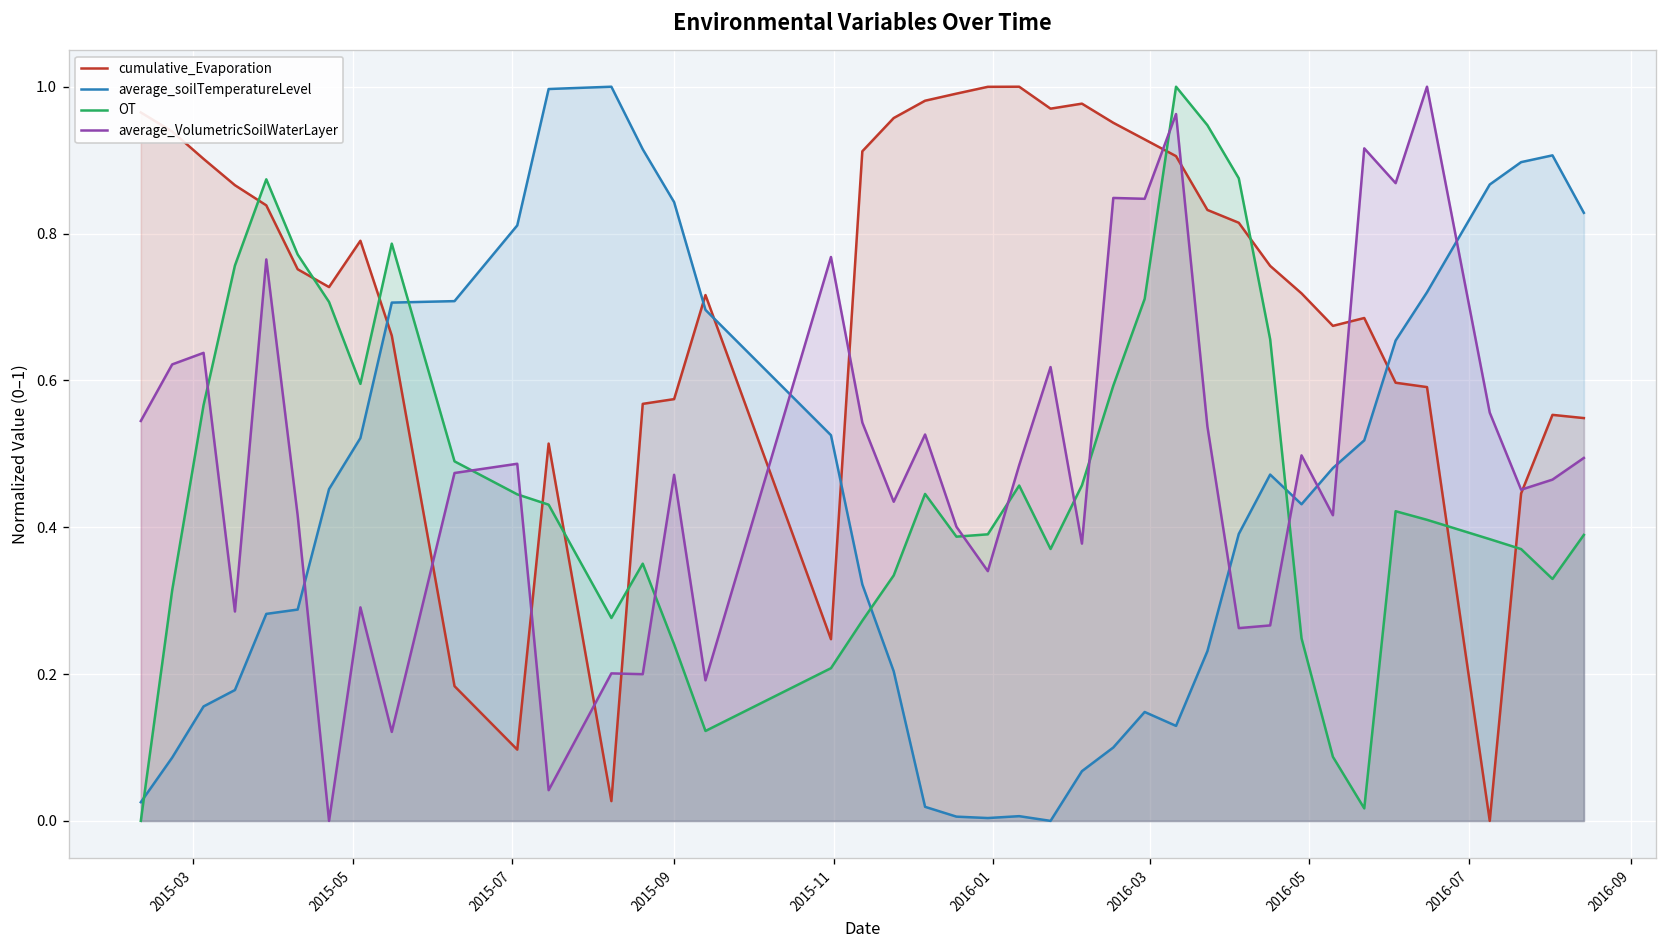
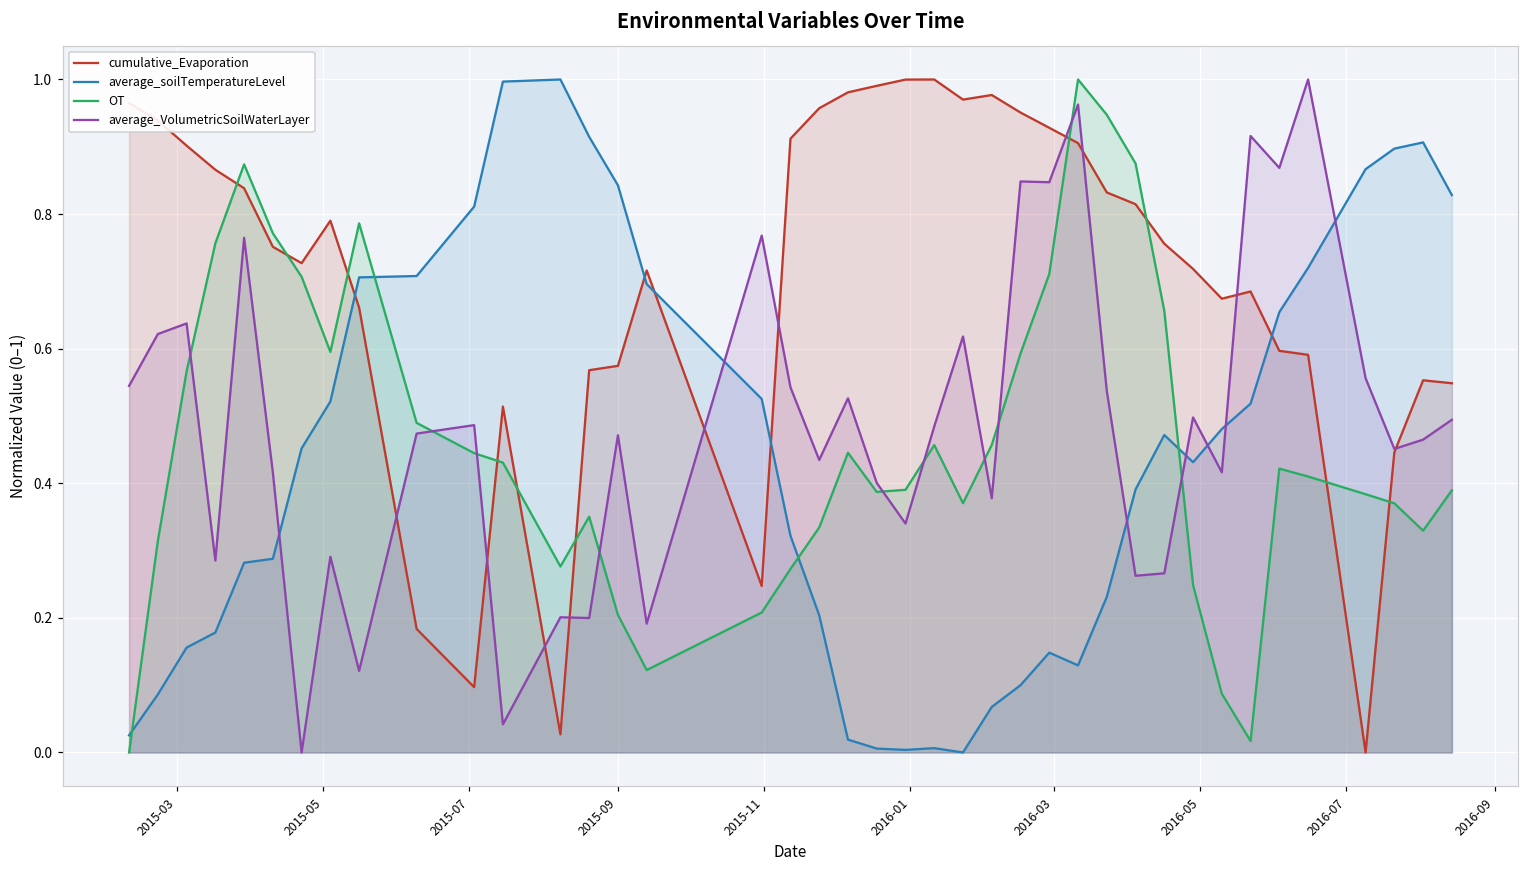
OT, 2015-09: 0.24 -> 0.20
